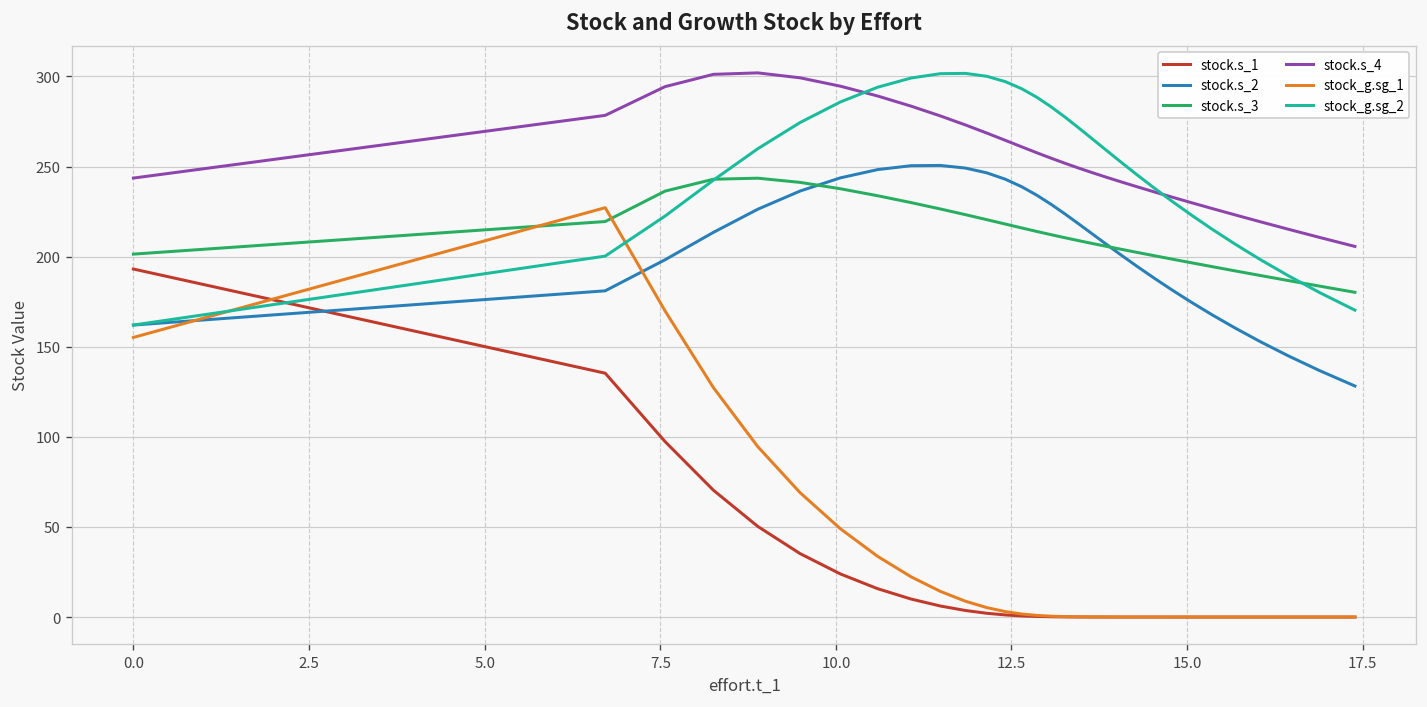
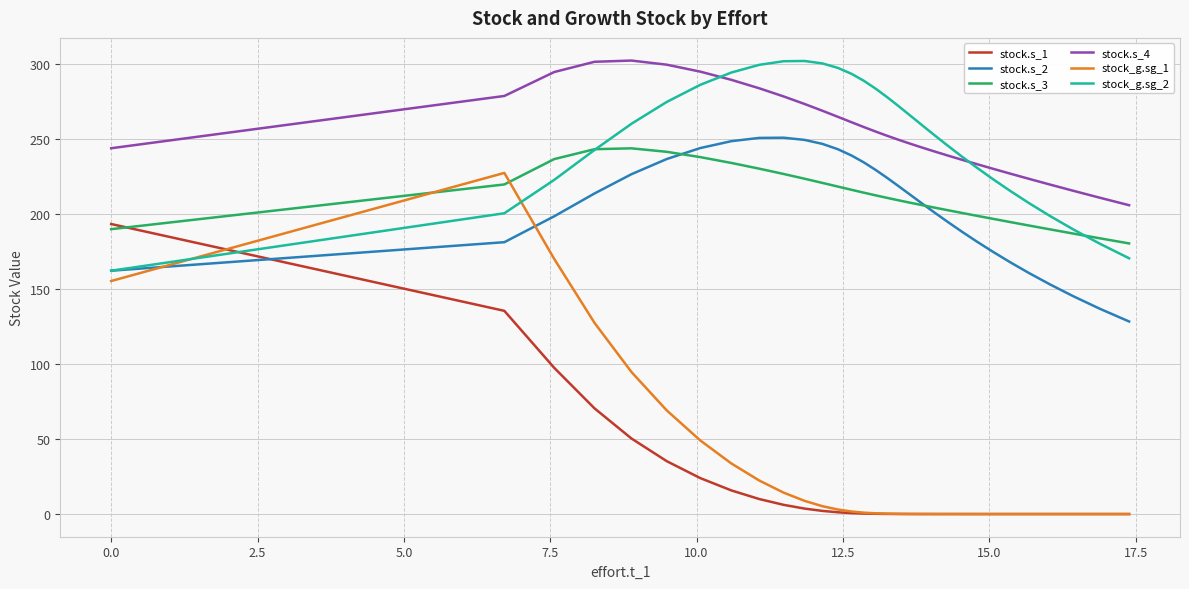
stock.s_3, 0.0: 201 -> 190
